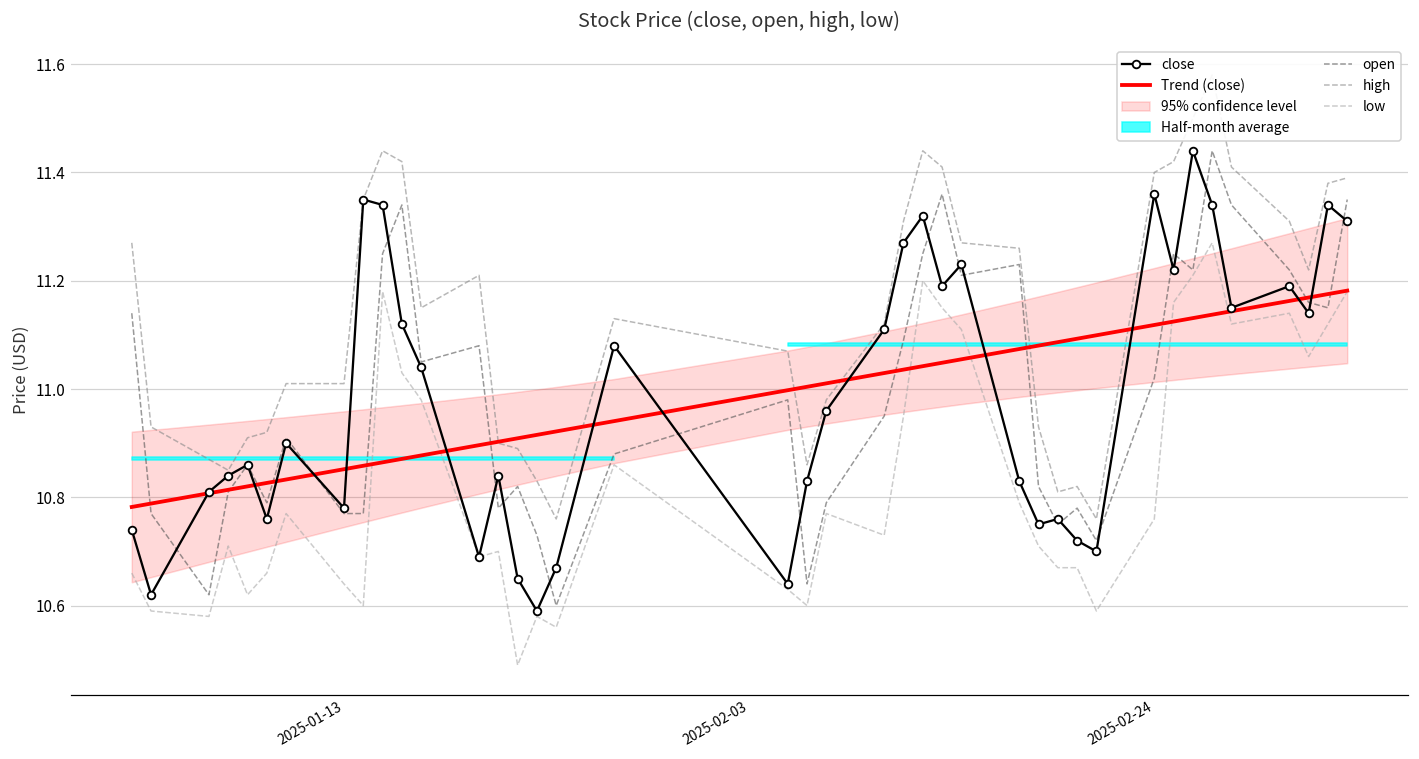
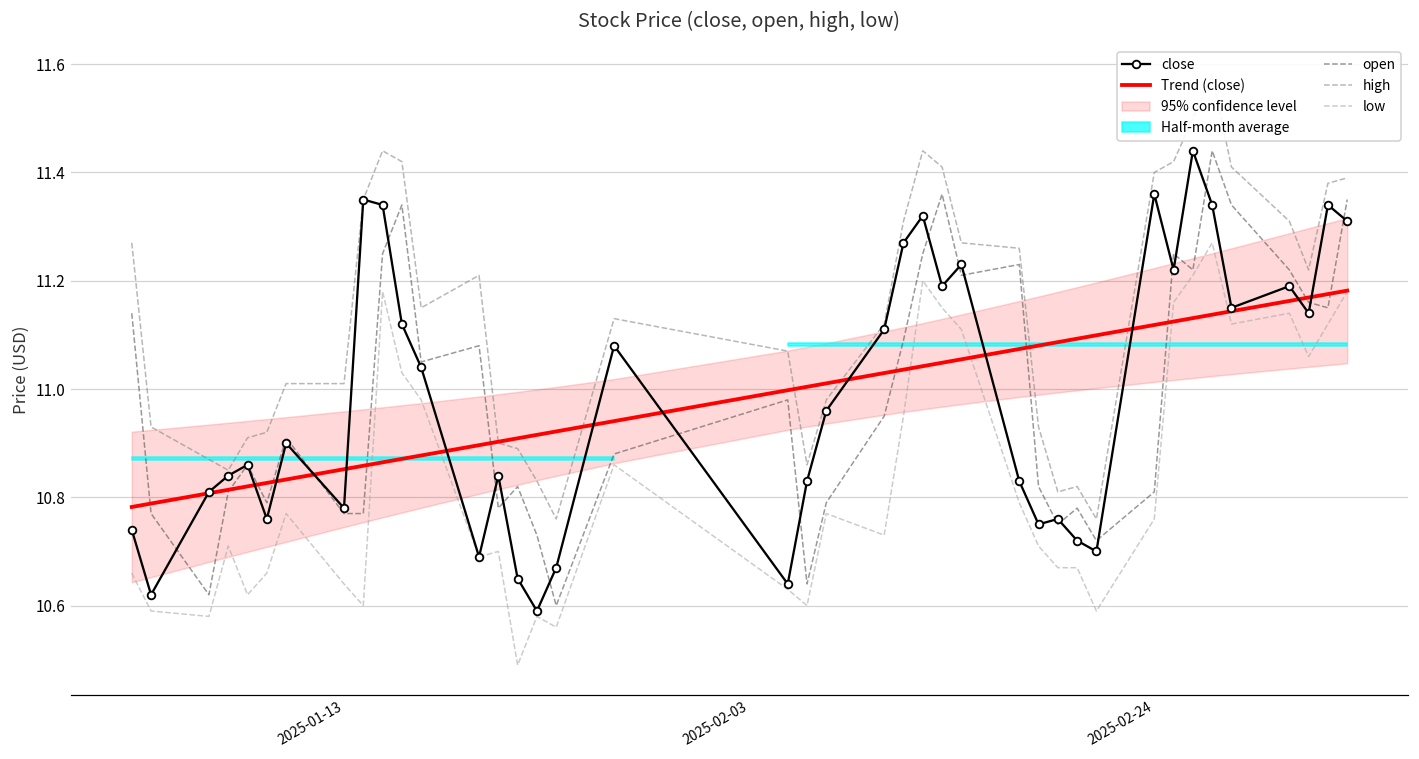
open, 2025-02-24: 11.02 -> 10.81
